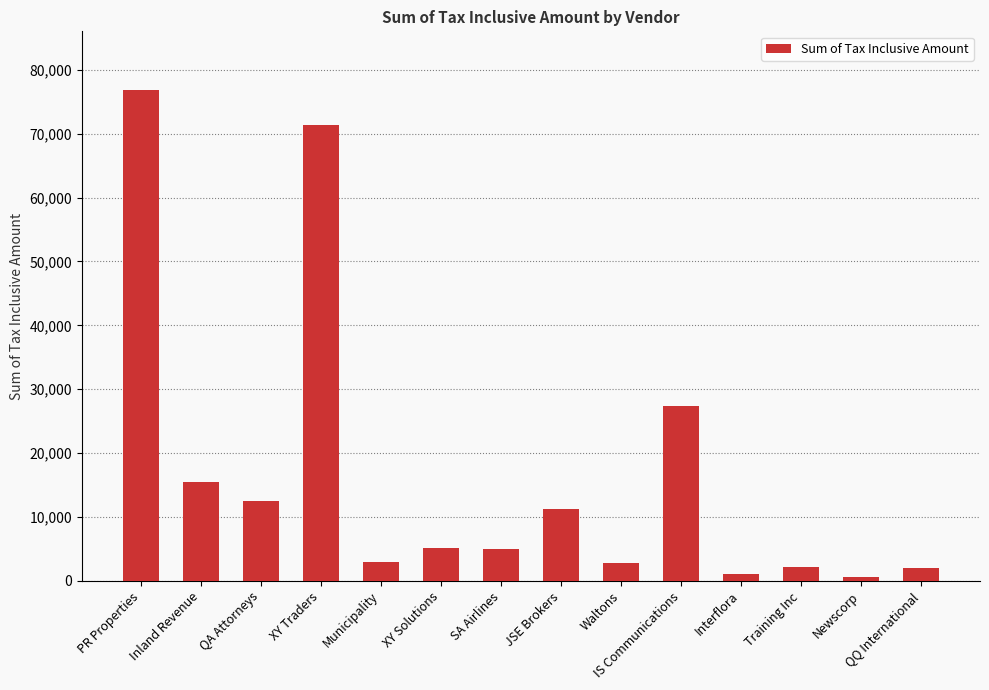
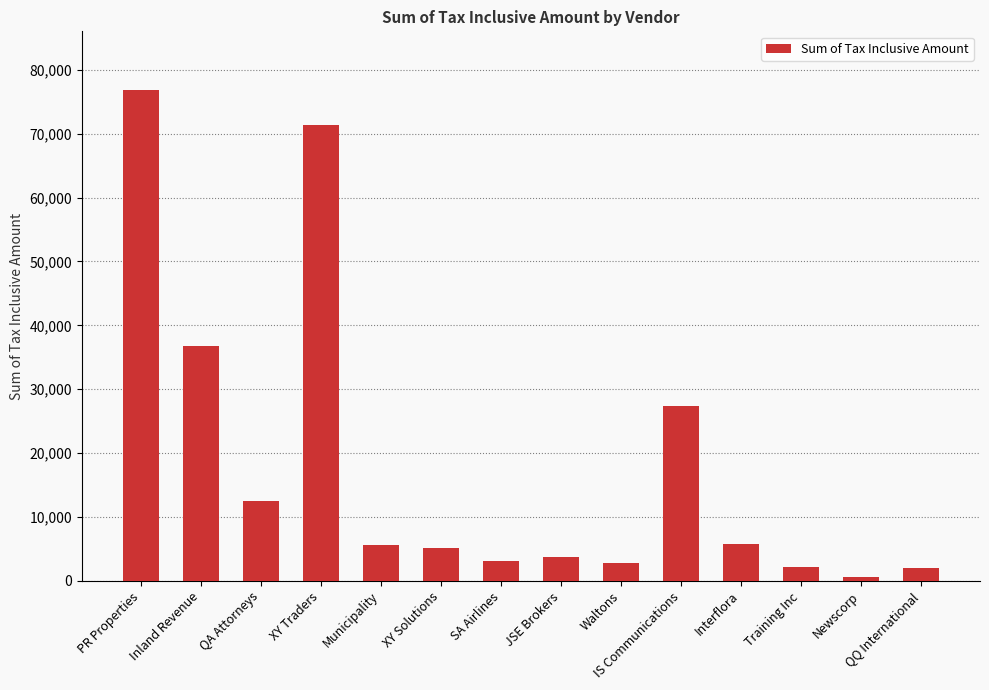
Inland Revenue: 15,000 -> 37,000
Municipality: 3,000 -> 6,000
SA Airlines: 5,000 -> 3,000
JSE Brokers: 11,000 -> 4,000
Interflora: 1,000 -> 6,000
